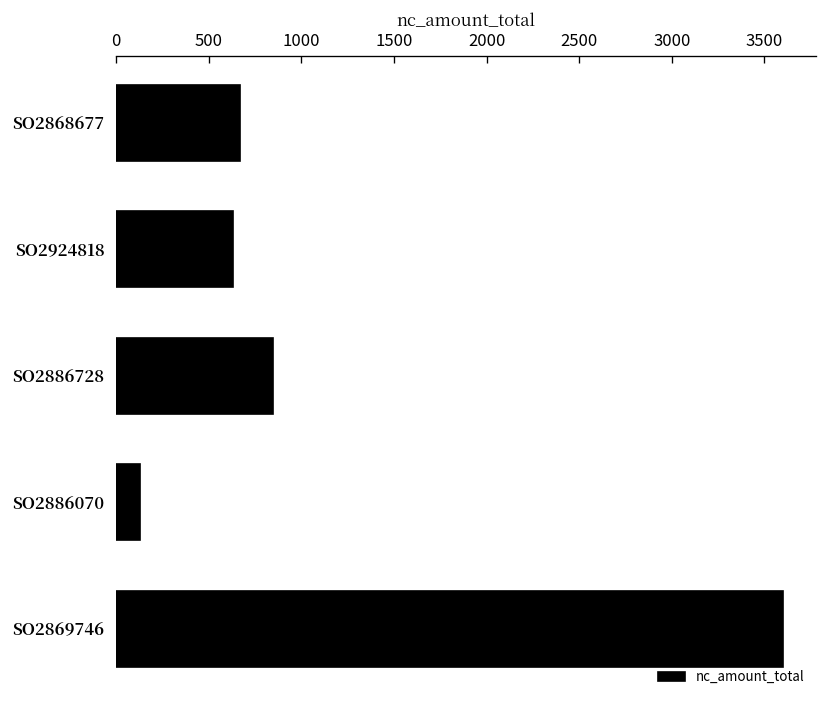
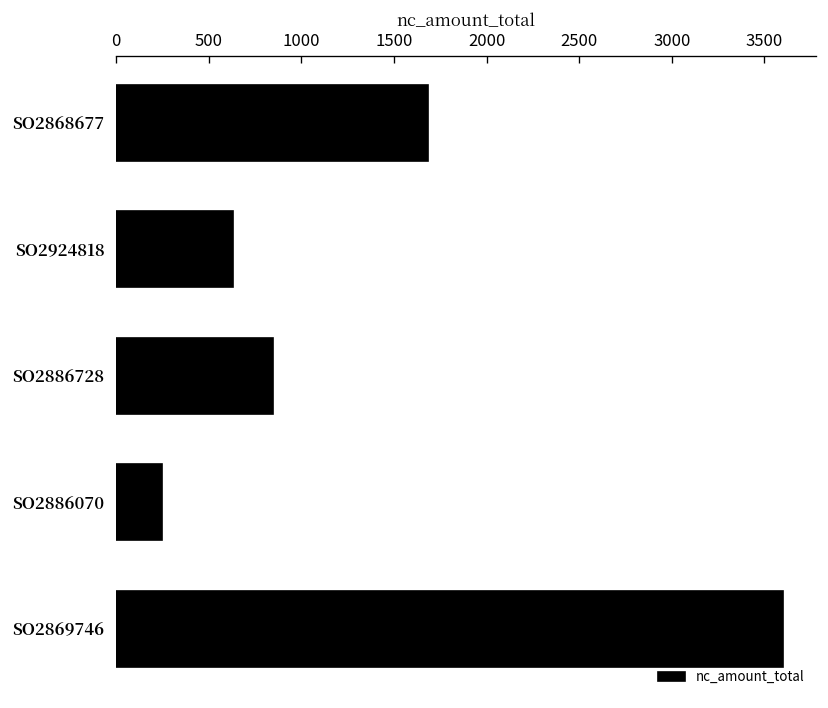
SO2868677: 670 -> 1690
SO2886070: 130 -> 250
